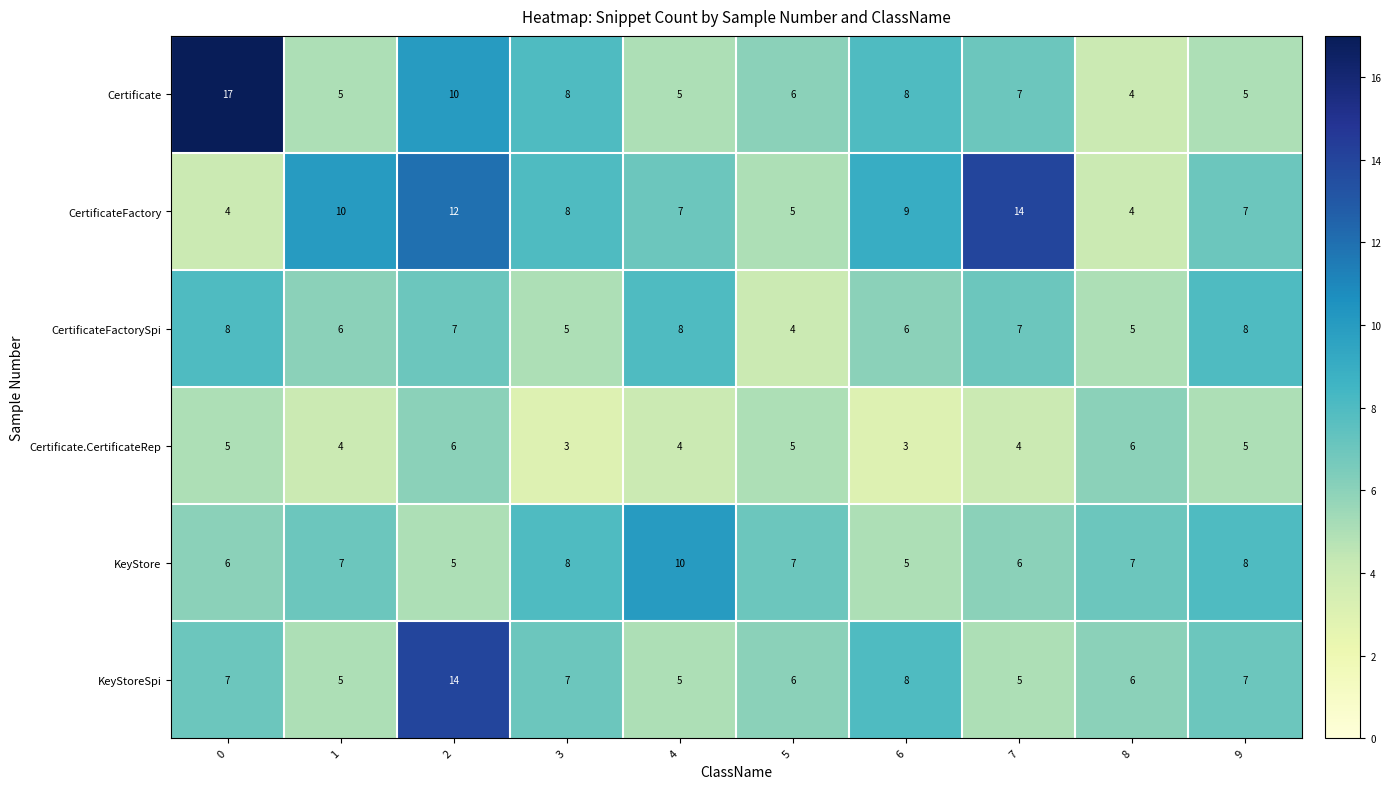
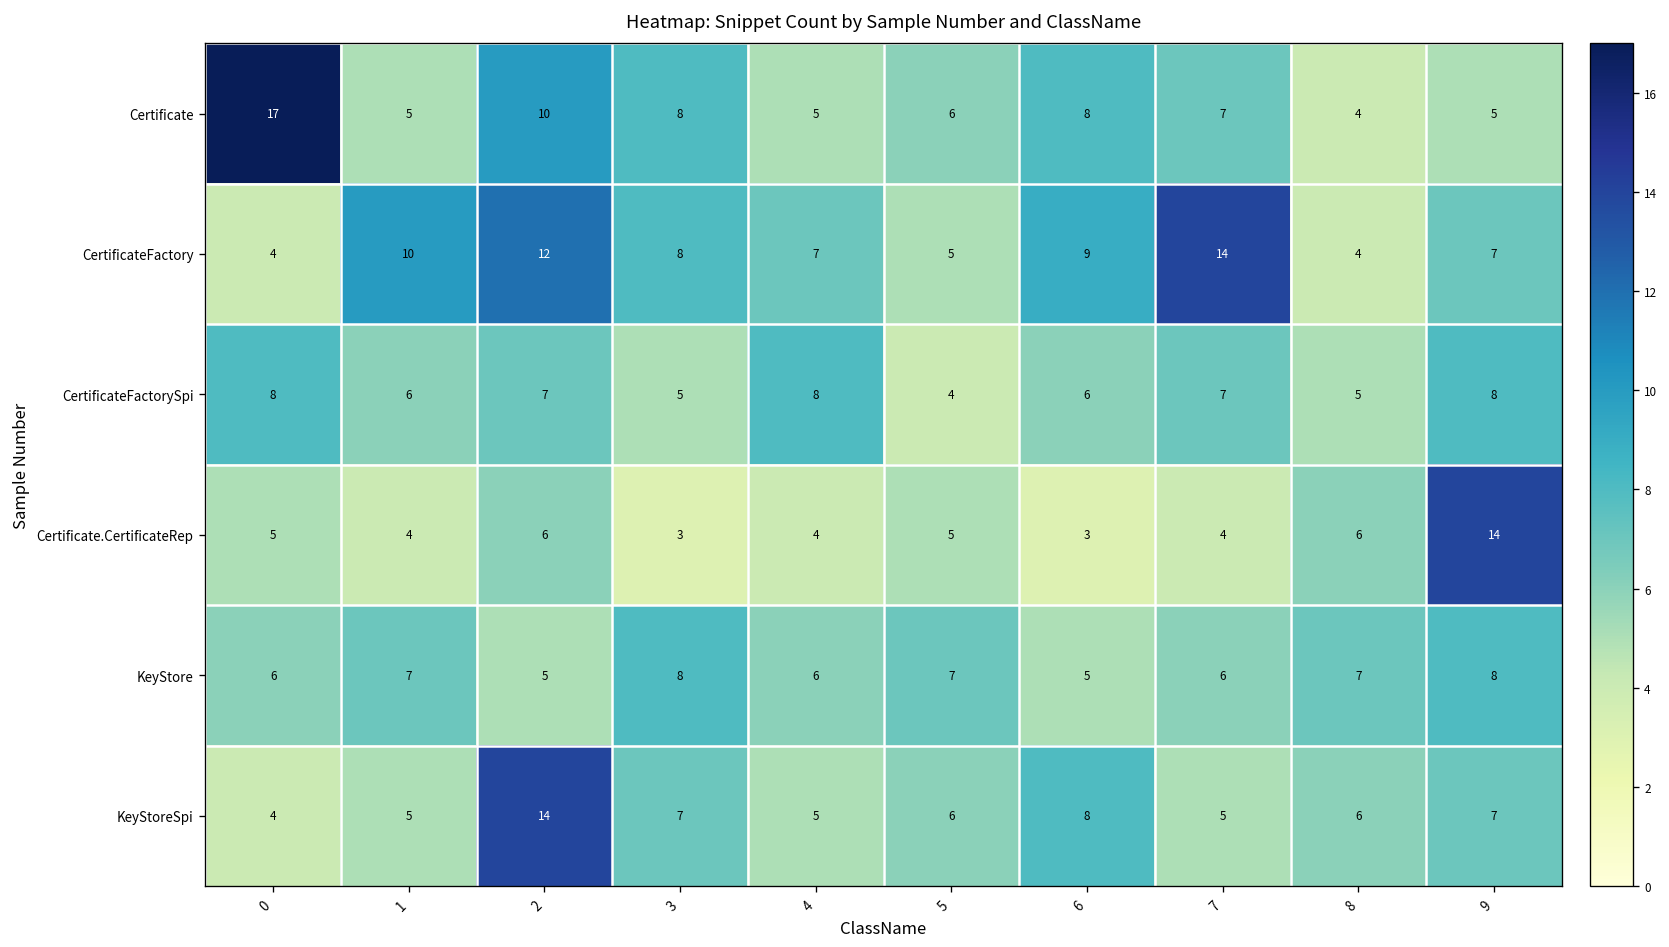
Certificate.CertificateRep, 9: 5 -> 14
KeyStore, 4: 10 -> 6
KeyStoreSpi, 0: 7 -> 4
